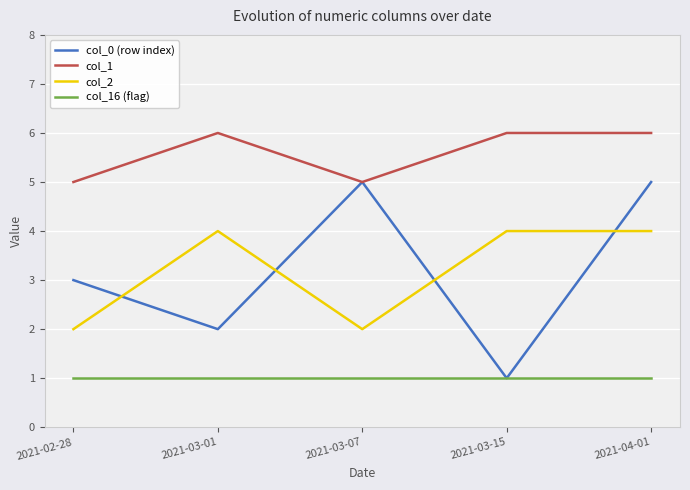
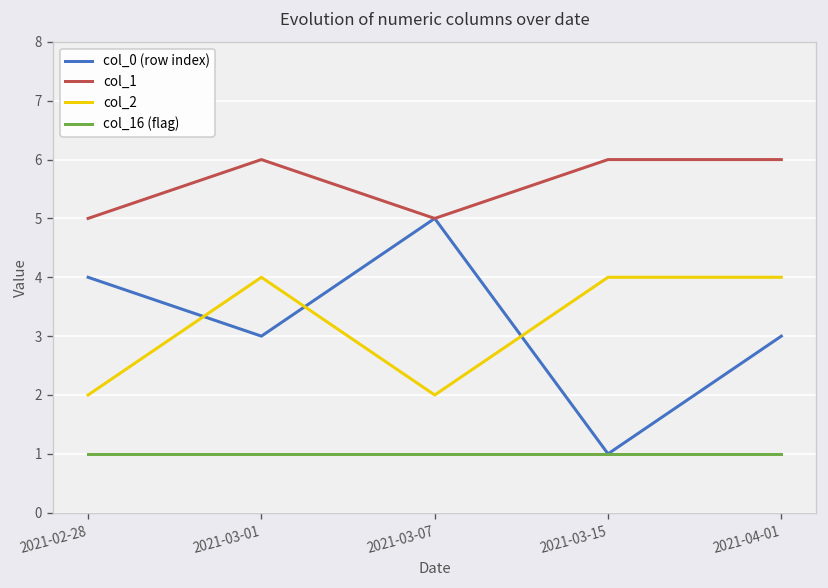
col_0 (row index), 2021-02-28: 3 -> 4
col_0 (row index), 2021-03-01: 2 -> 3
col_0 (row index), 2021-04-01: 5 -> 3
